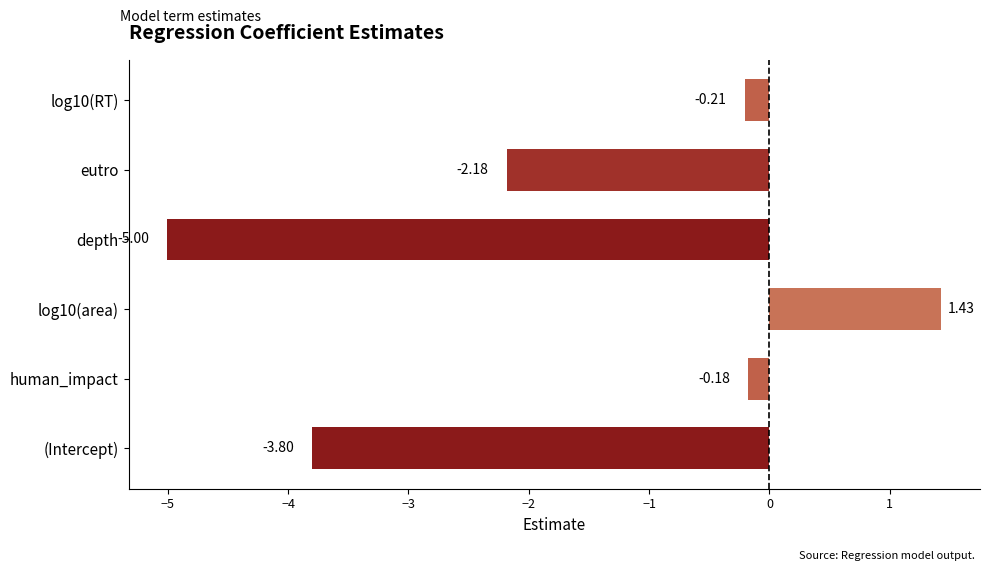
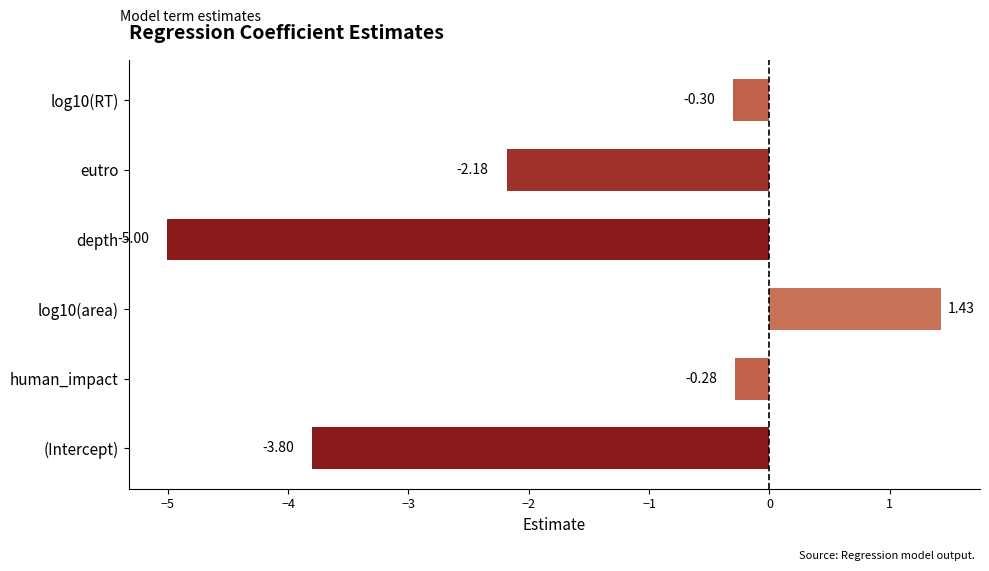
log10(RT): -0.21 -> -0.30
human_impact: -0.18 -> -0.28
